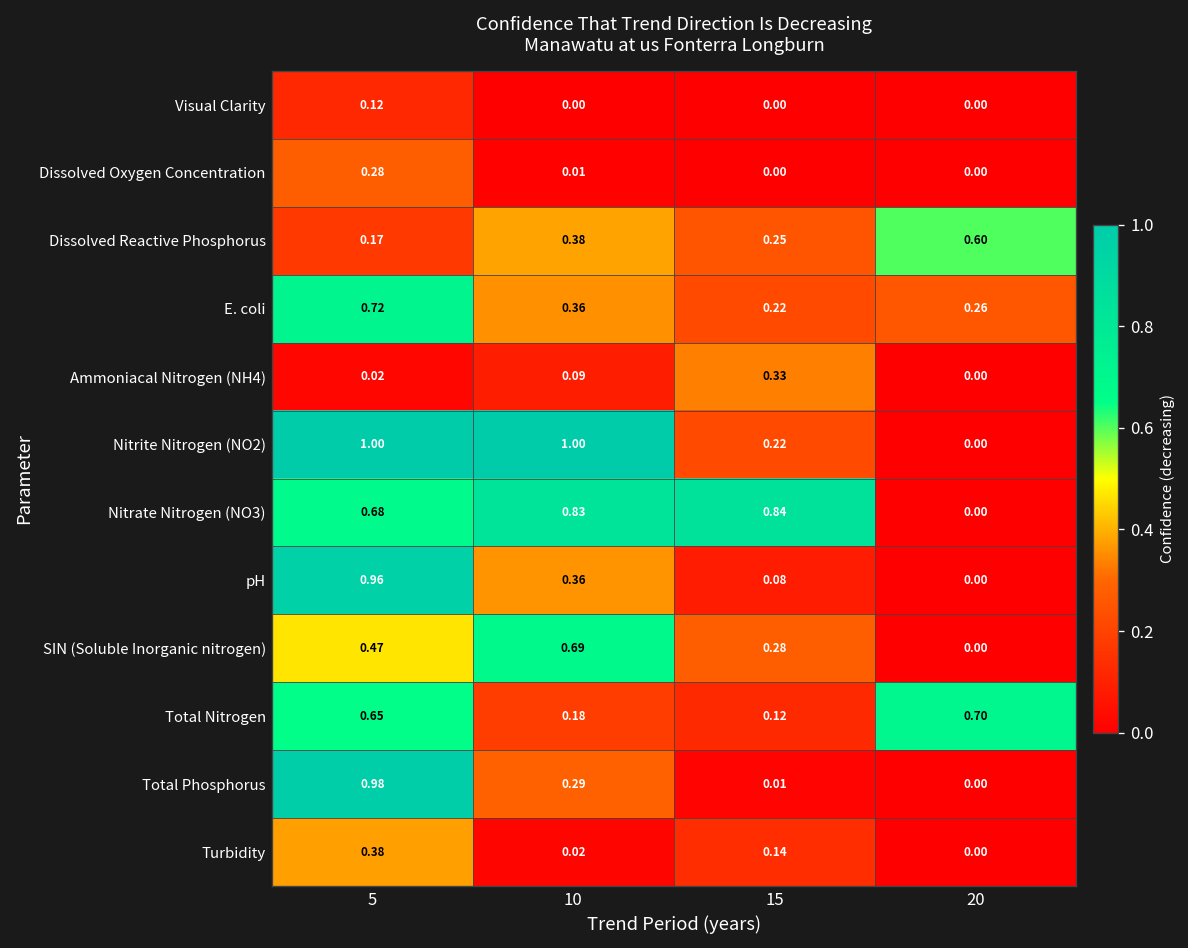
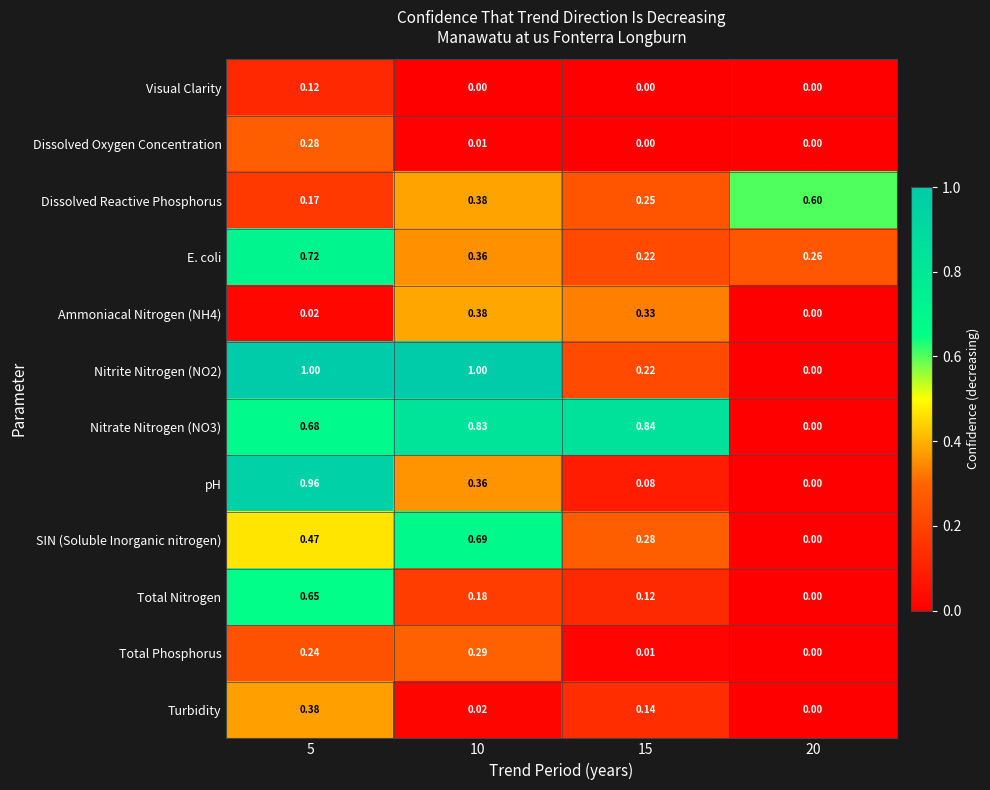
Ammoniacal Nitrogen (NH4), 10: 0.09 -> 0.38
Total Nitrogen, 20: 0.70 -> 0.00
Total Phosphorus, 5: 0.98 -> 0.24
